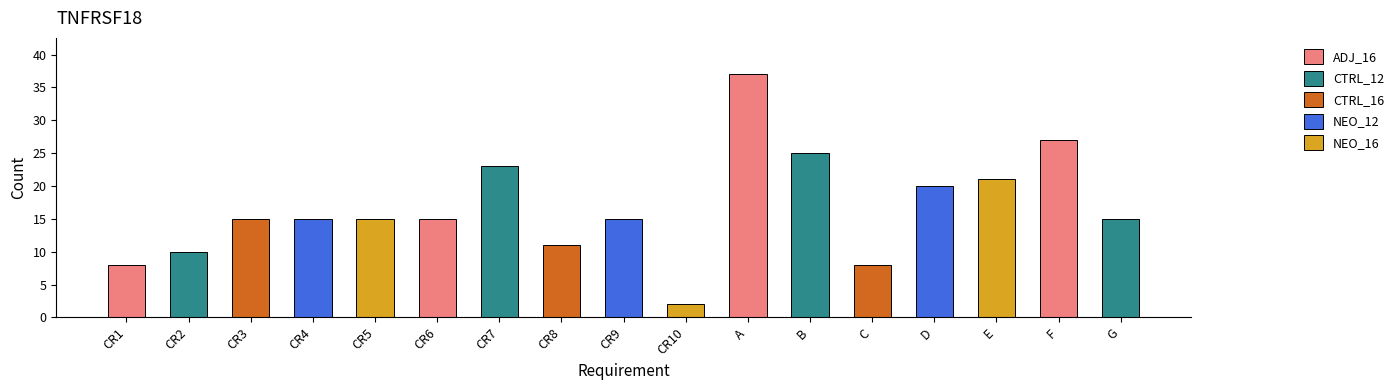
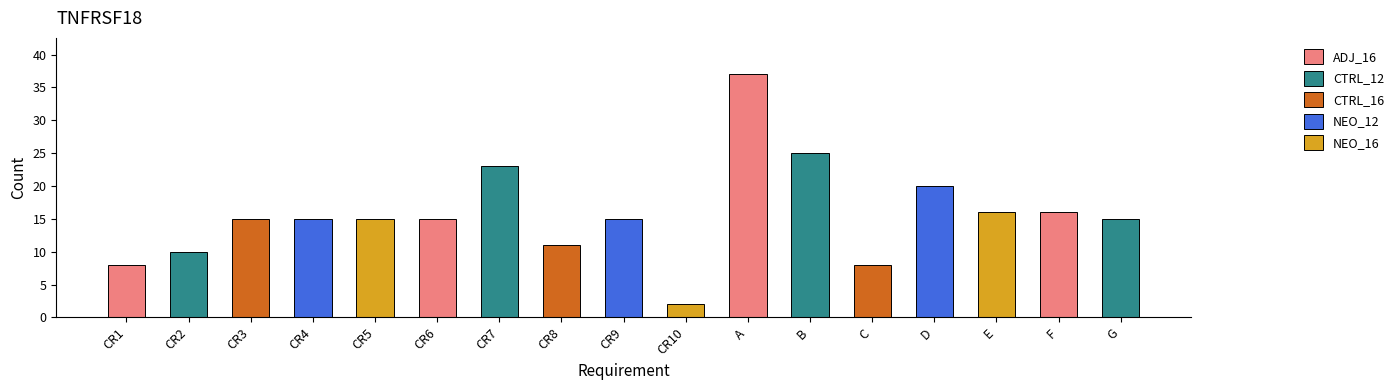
E: 21 -> 16
F: 27 -> 16
